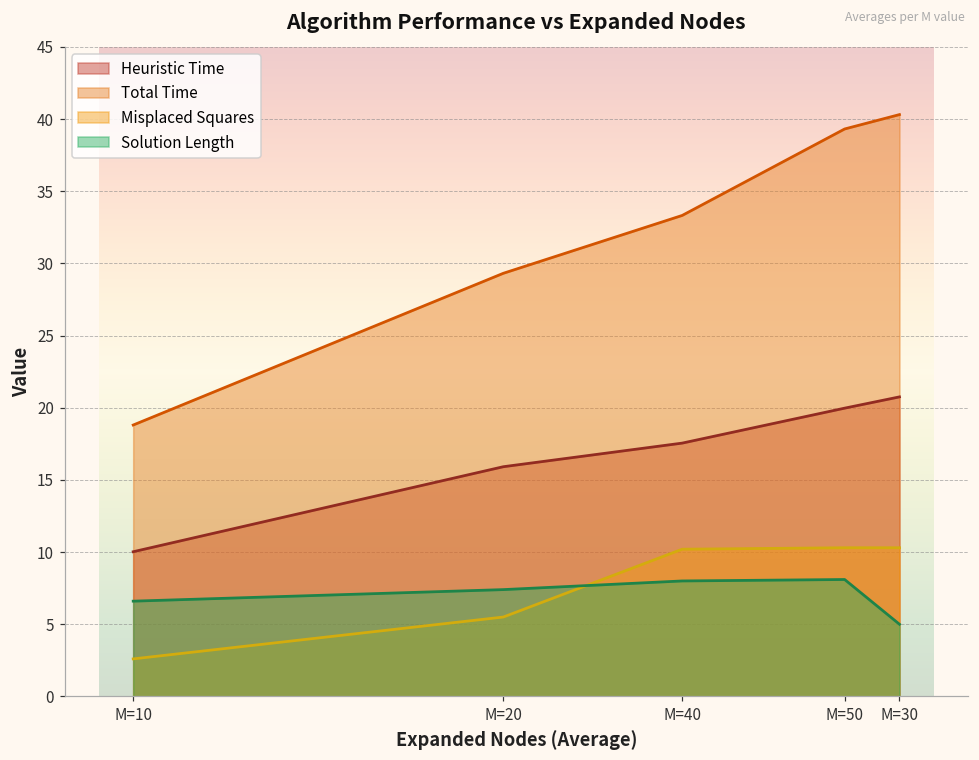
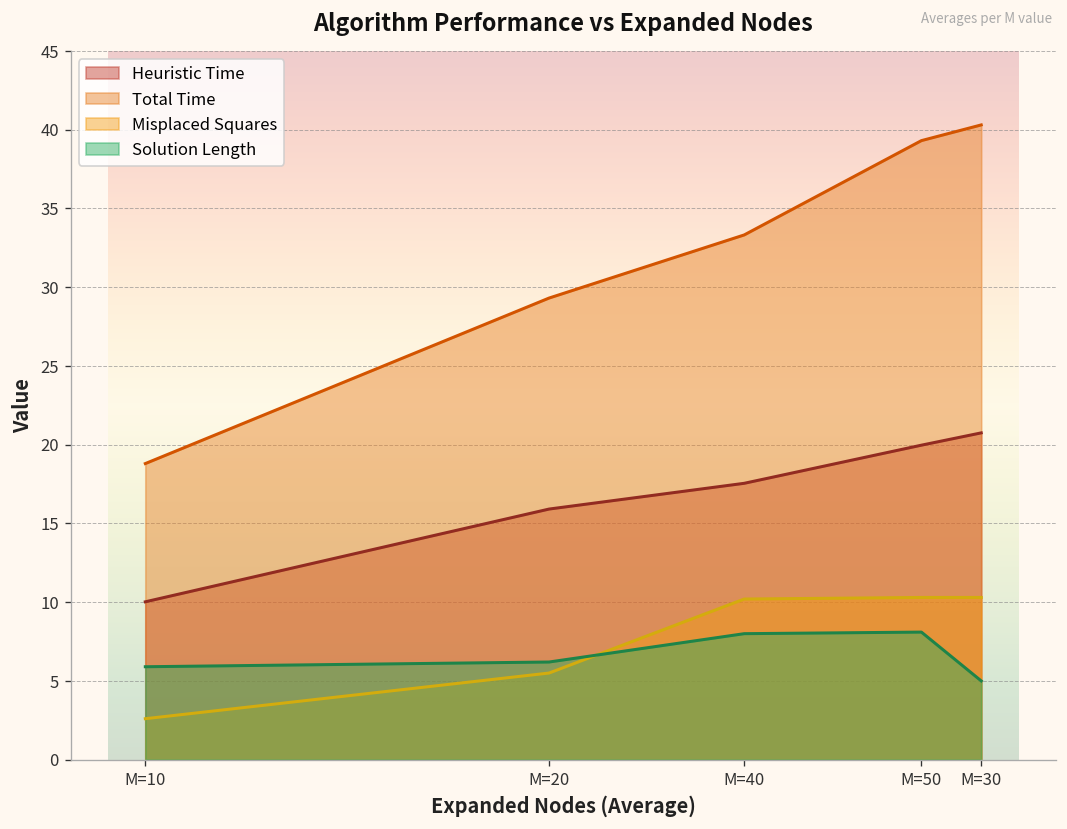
Solution Length, M=10: 6.6 -> 5.9
Solution Length, M=20: 7.4 -> 6.2
